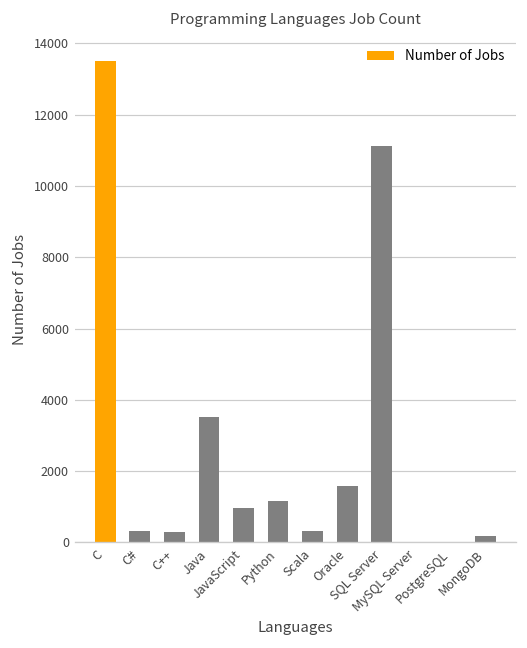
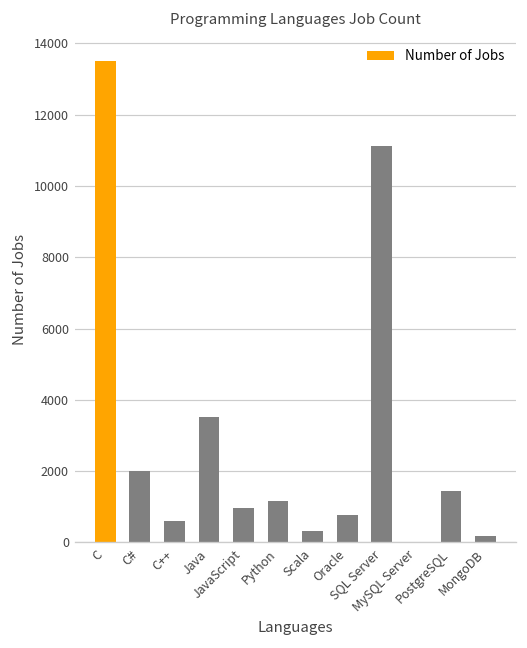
C#: 300 -> 2000
C++: 300 -> 600
Oracle: 1600 -> 800
PostgreSQL: 0 -> 1500
